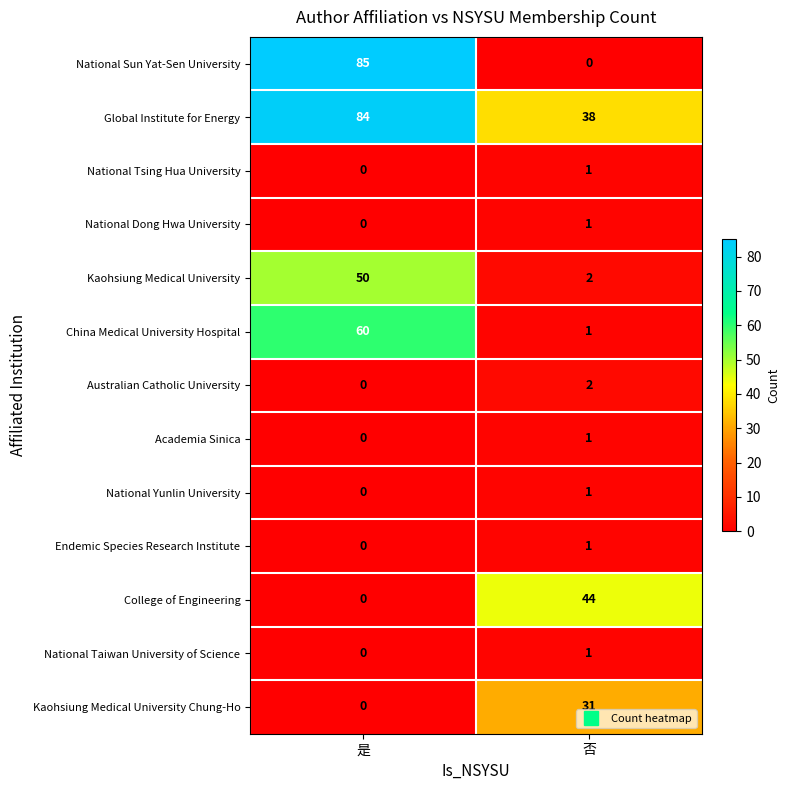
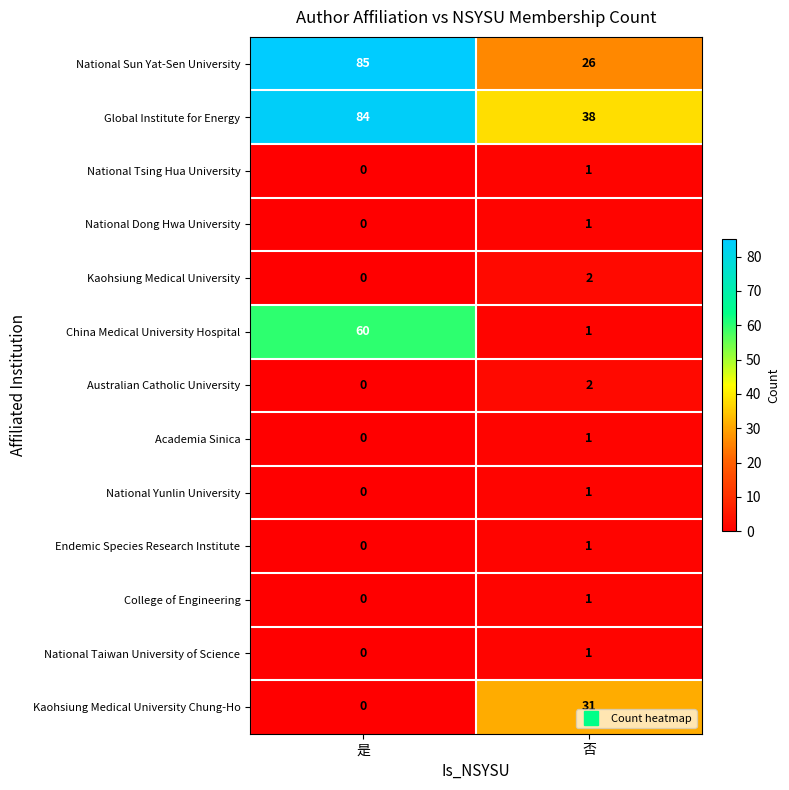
National Sun Yat-Sen University, 否: 0 -> 26
Kaohsiung Medical University, 是: 50 -> 0
College of Engineering, 否: 44 -> 1
